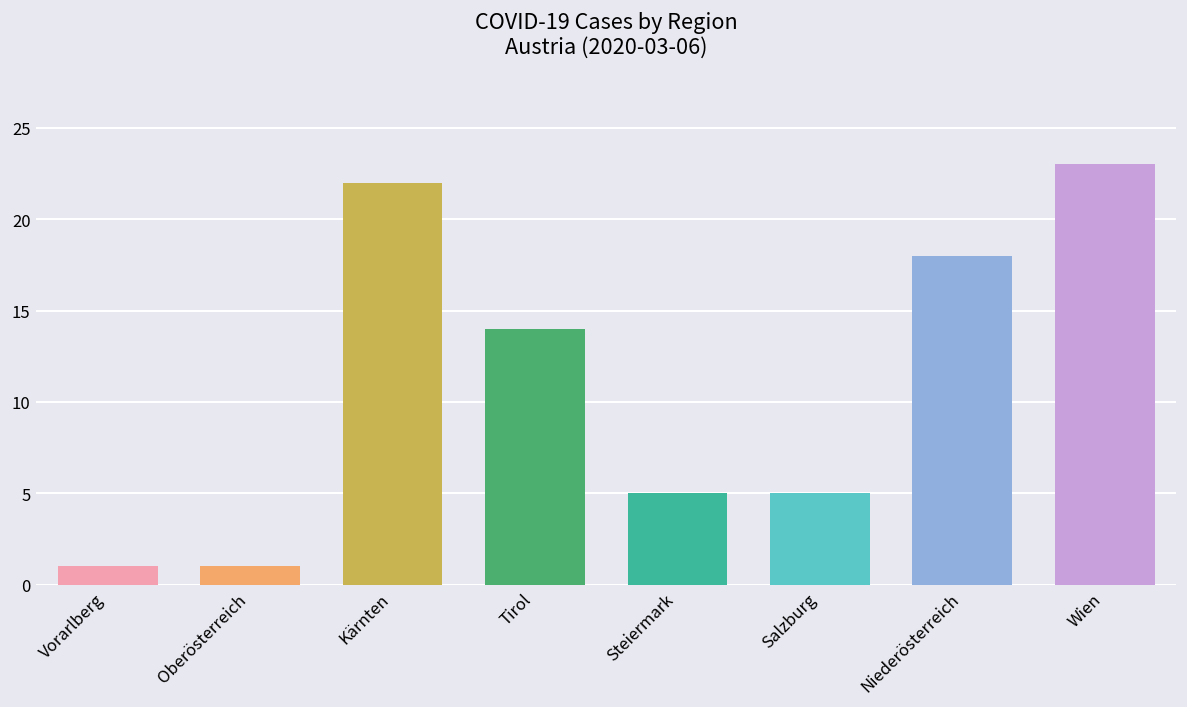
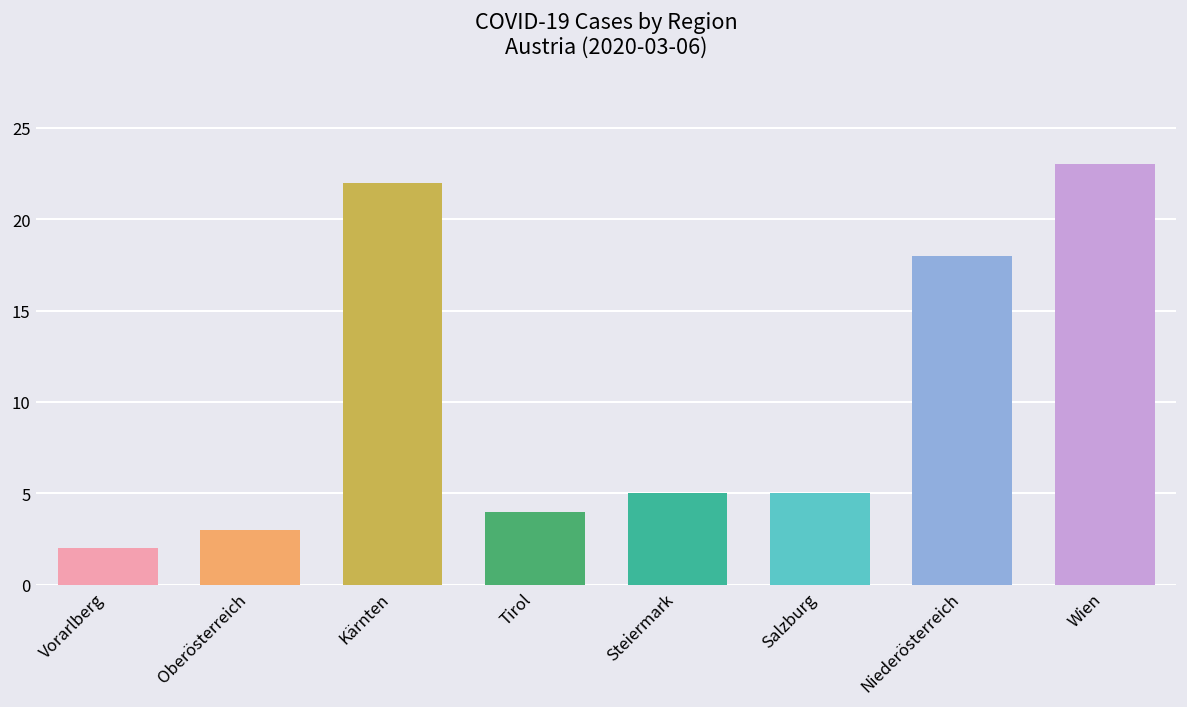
Vorarlberg: 1 -> 2
Oberösterreich: 1 -> 3
Tirol: 14 -> 4
